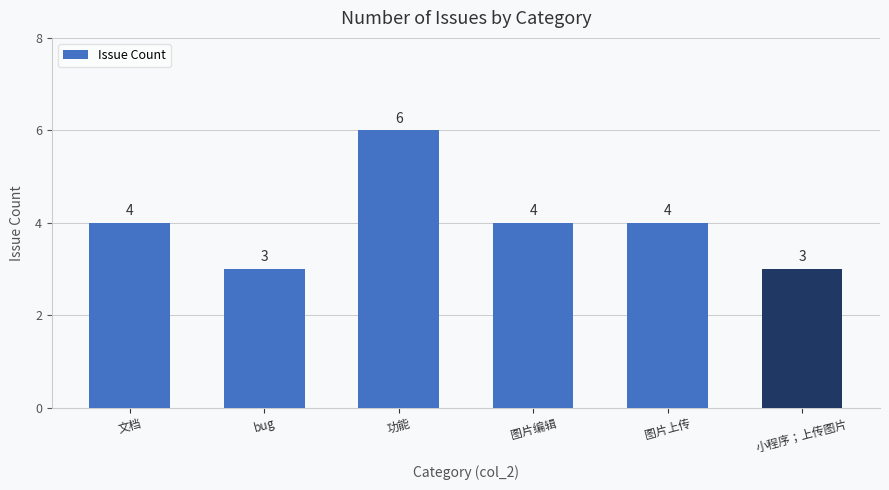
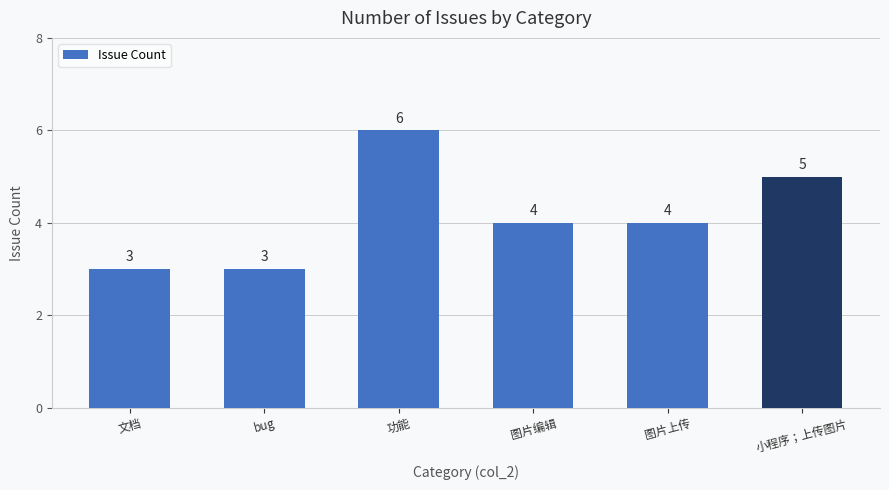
文档: 4 -> 3
小程序；上传图片: 3 -> 5
